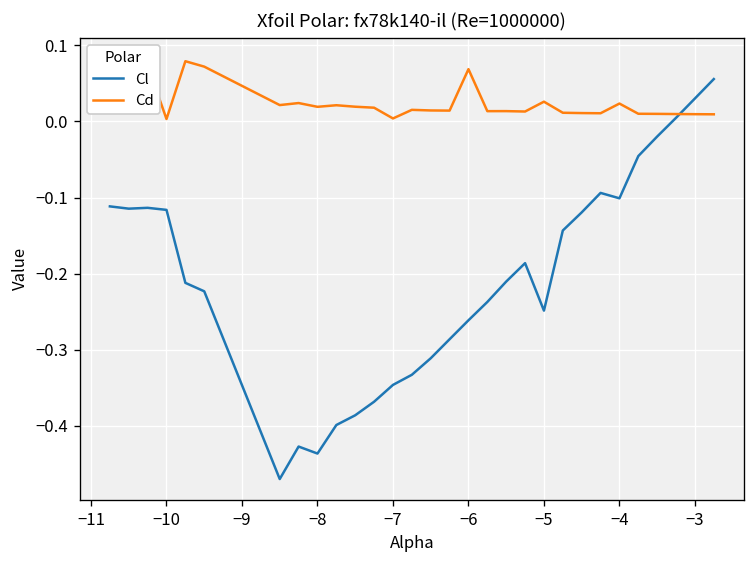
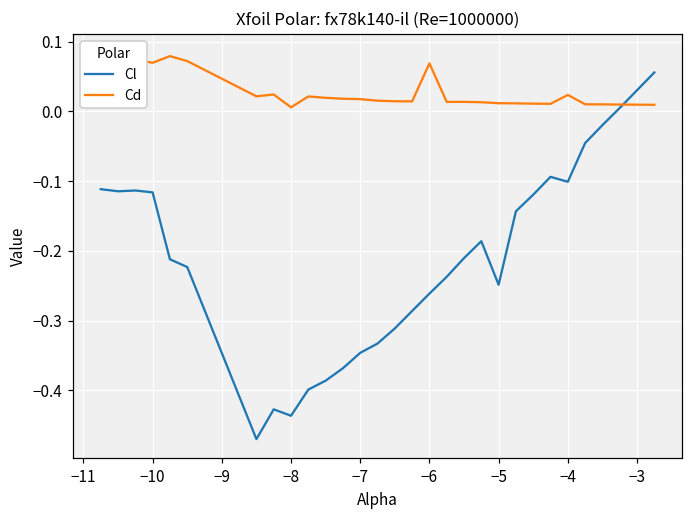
Cd, −10: 0.00 -> 0.07
Cd, −8: 0.02 -> 0.01
Cd, −7: 0.00 -> 0.02
Cd, −5: 0.03 -> 0.01
